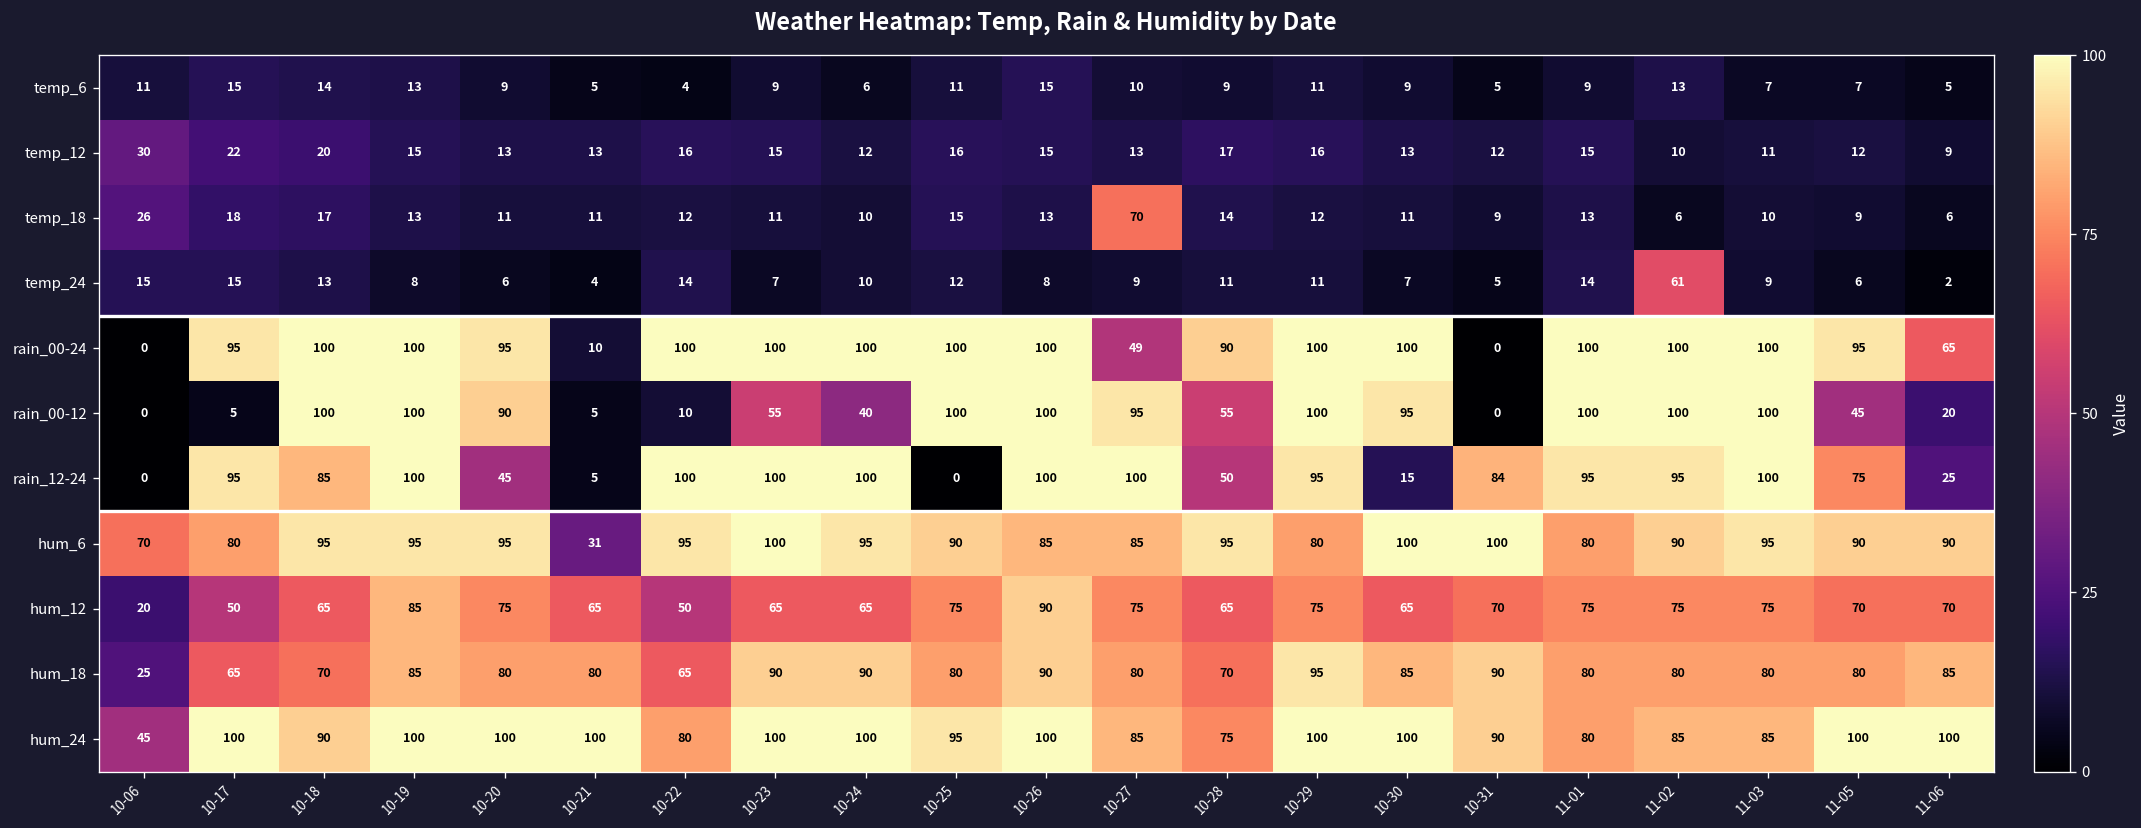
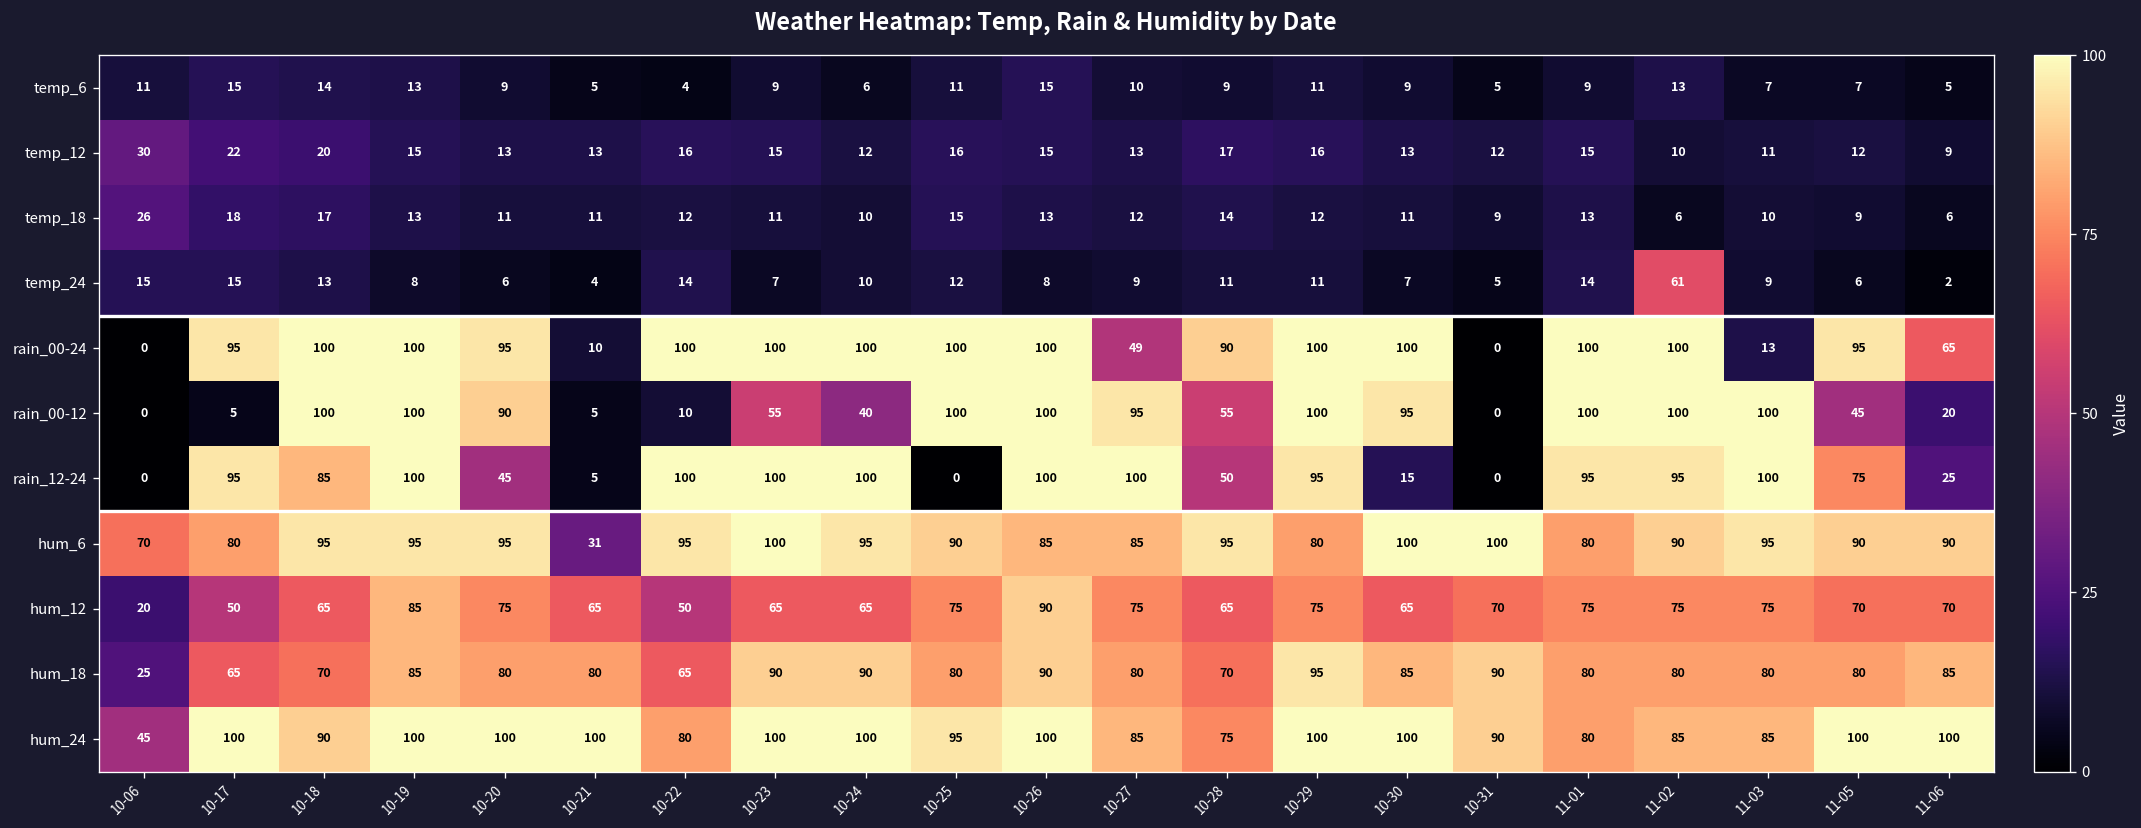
temp_18, 10-27: 70 -> 12
rain_00-24, 11-03: 100 -> 13
rain_12-24, 10-31: 84 -> 0
